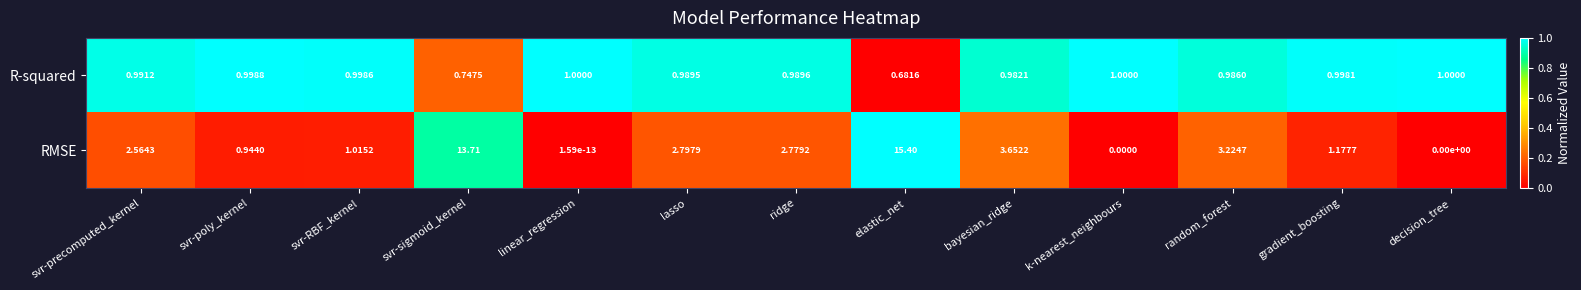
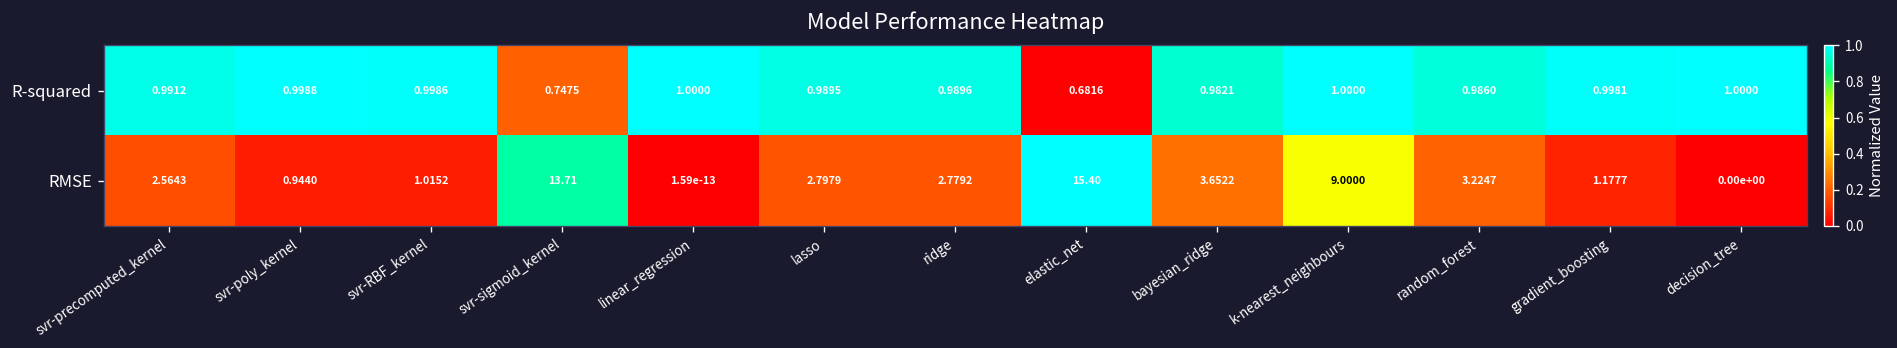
RMSE, k-nearest_neighbours: 0.0000 -> 9.0000
